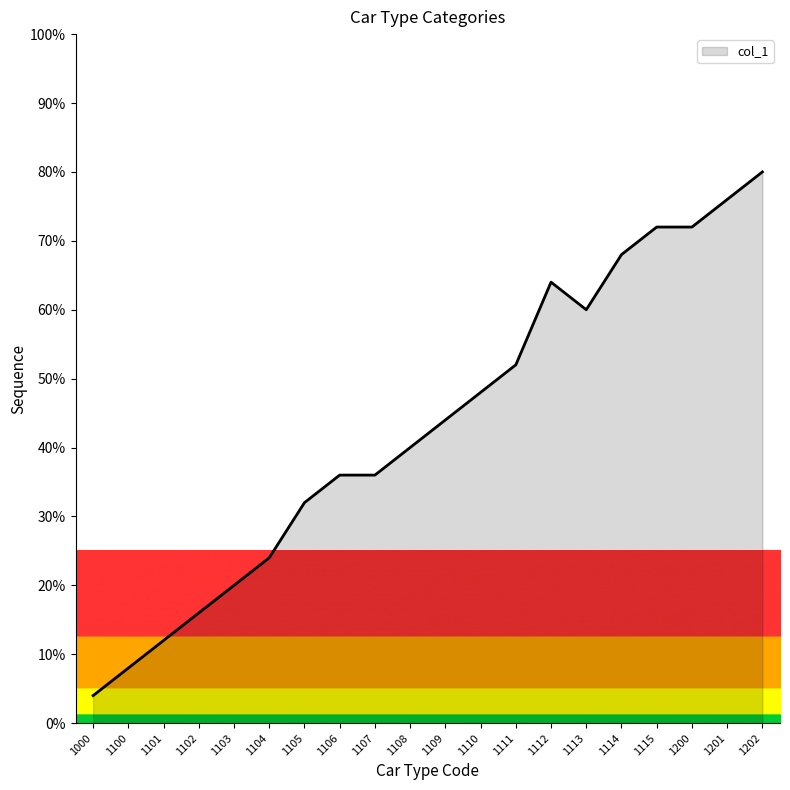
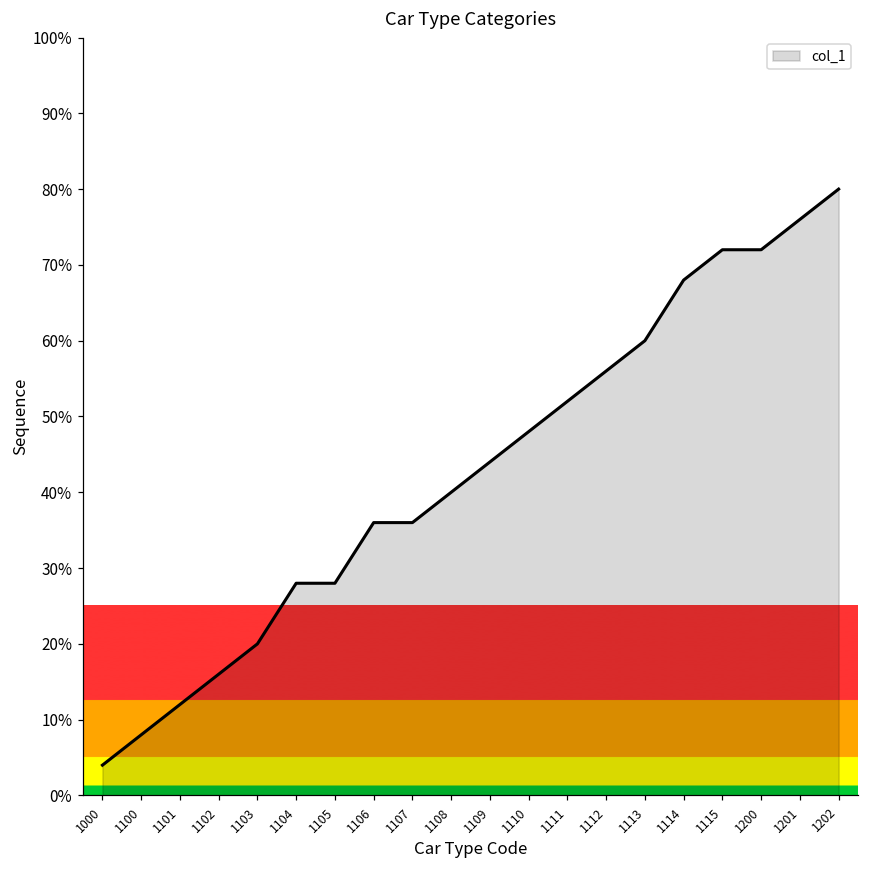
1104: 24% -> 28%
1105: 32% -> 28%
1112: 64% -> 56%
